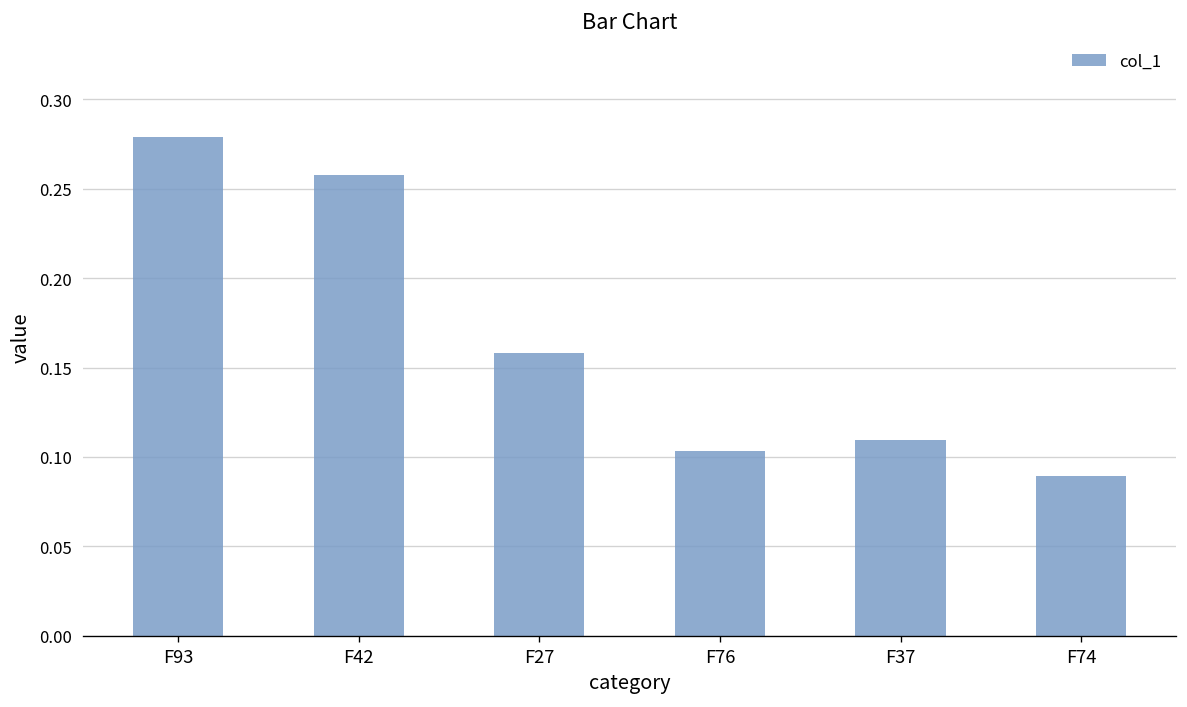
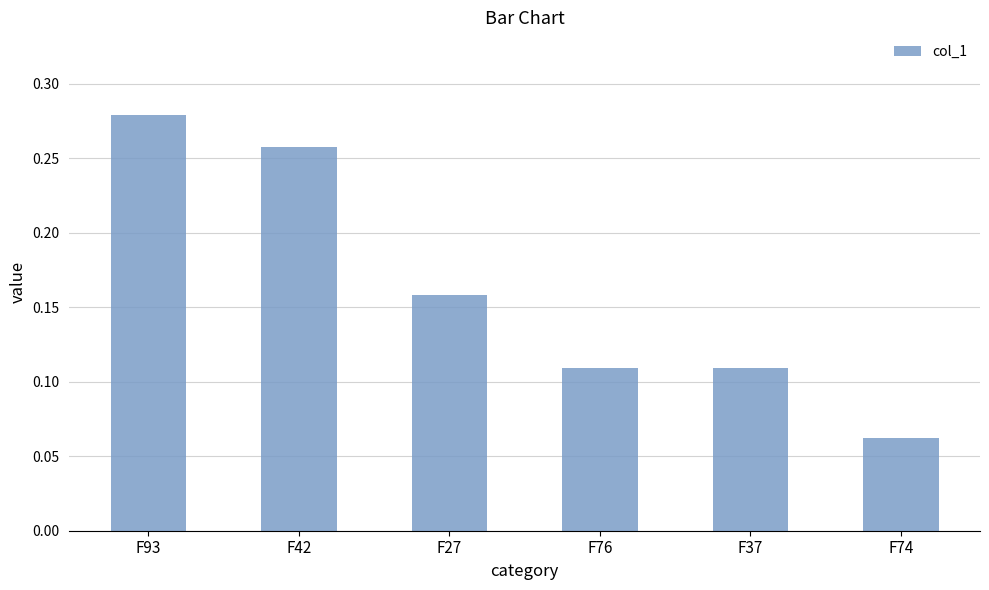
F76: 0.104 -> 0.109
F74: 0.090 -> 0.062
